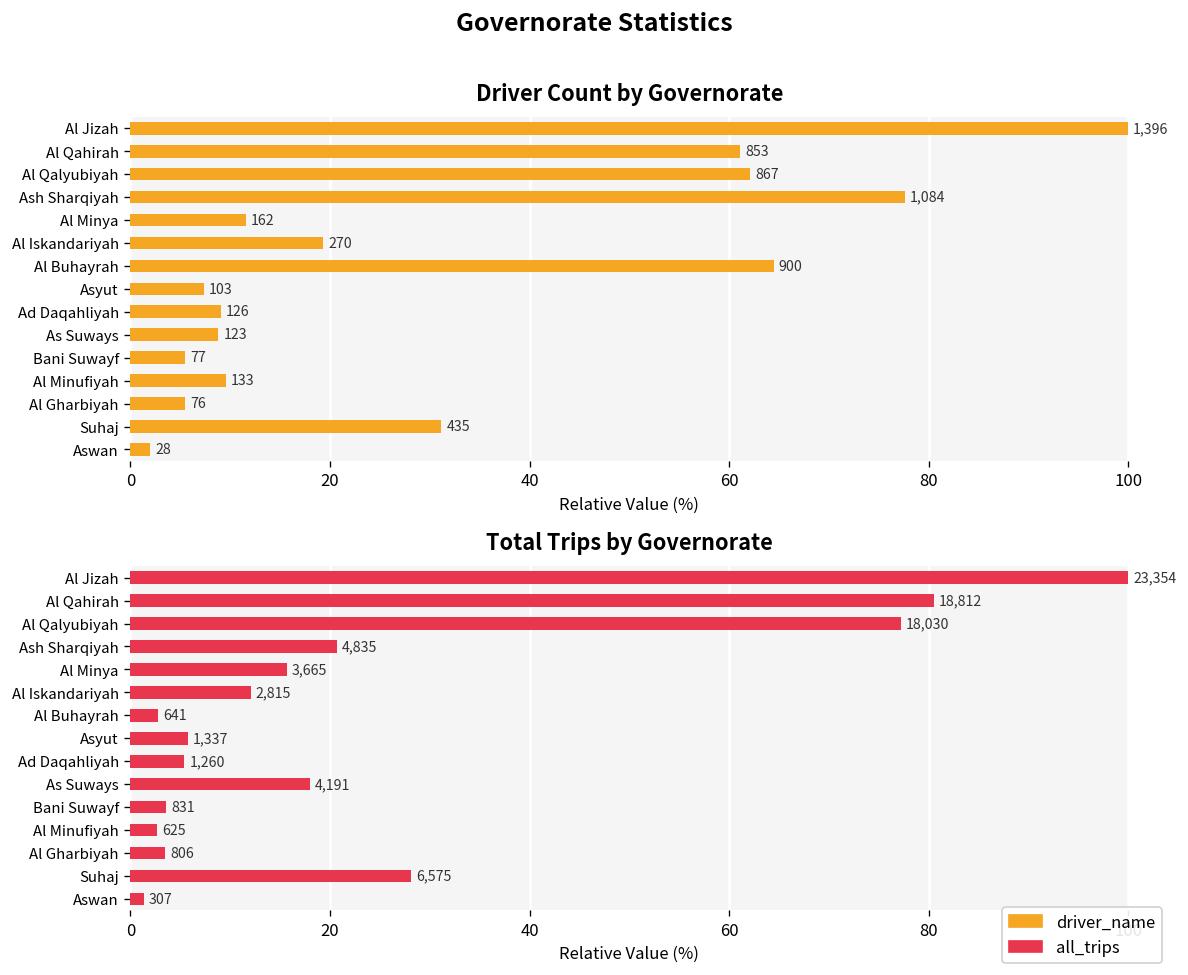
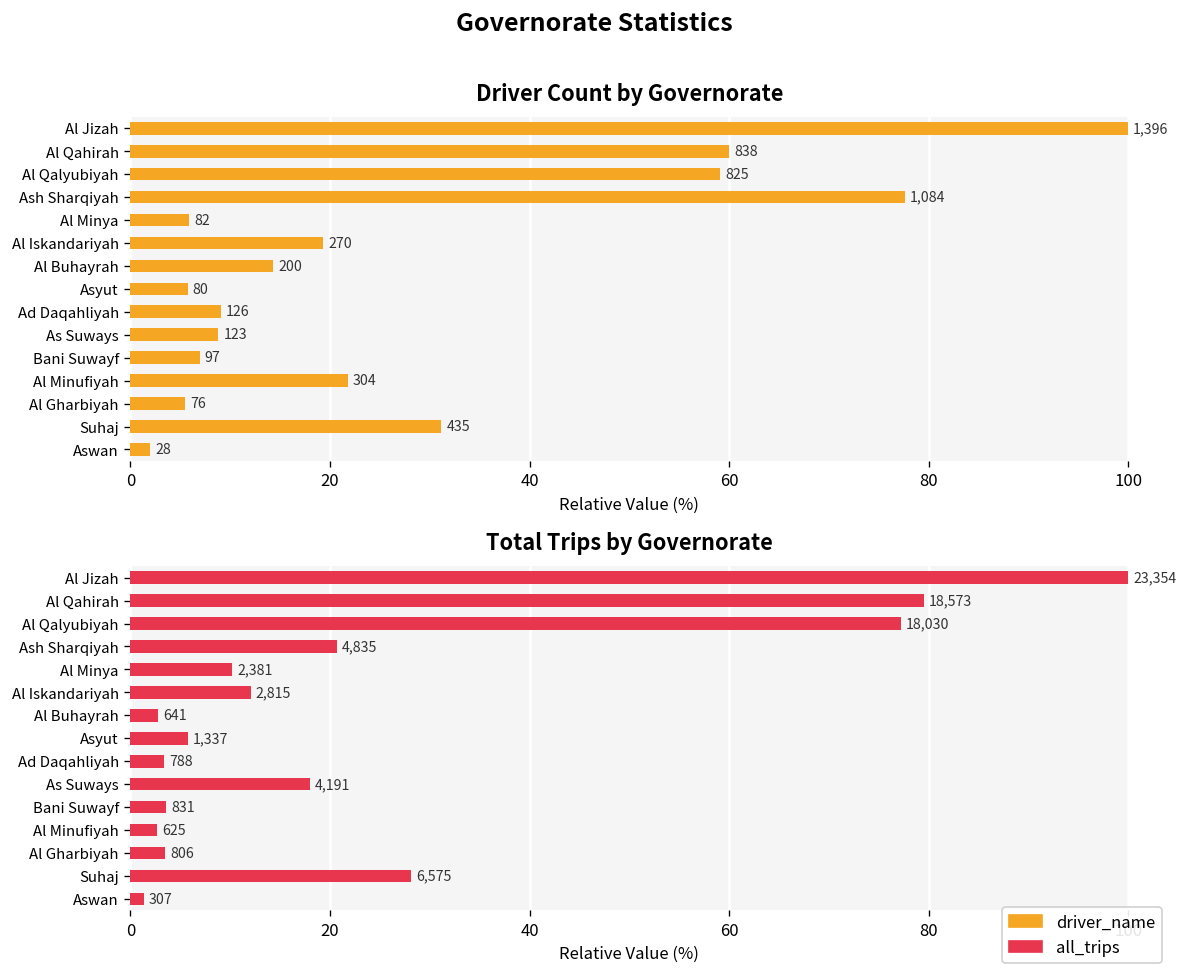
Driver Count by Governorate, Al Qahirah: 853 -> 838
Driver Count by Governorate, Al Qalyubiyah: 867 -> 825
Driver Count by Governorate, Al Minya: 162 -> 82
Driver Count by Governorate, Al Buhayrah: 900 -> 200
Driver Count by Governorate, Asyut: 103 -> 80
Driver Count by Governorate, Bani Suwayf: 77 -> 97
Driver Count by Governorate, Al Minufiyah: 133 -> 304
Total Trips by Governorate, Al Qahirah: 18,812 -> 18,573
Total Trips by Governorate, Al Minya: 3,665 -> 2,381
Total Trips by Governorate, Ad Daqahliyah: 1,260 -> 788
